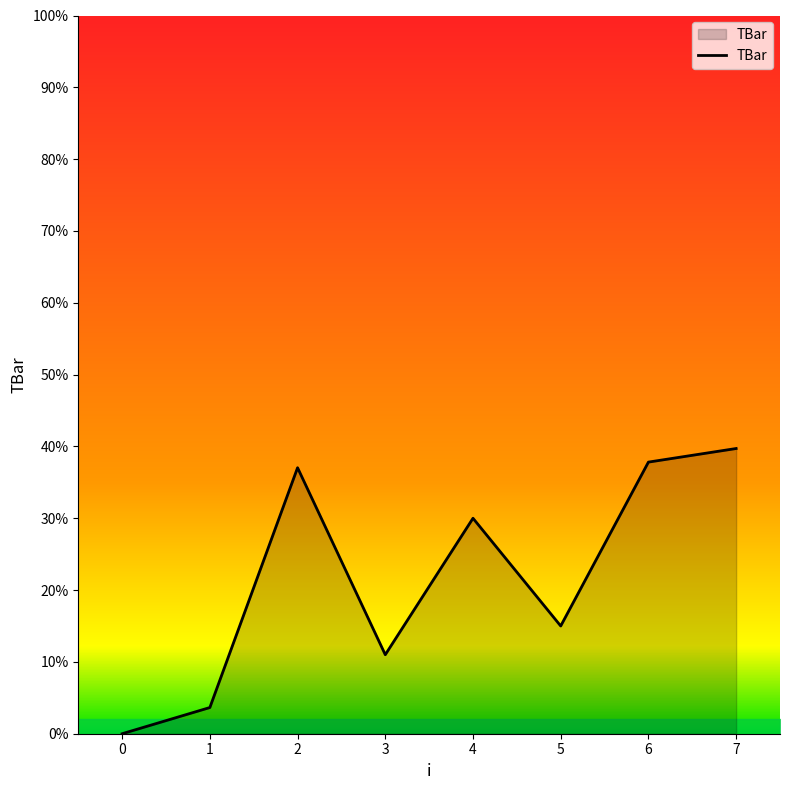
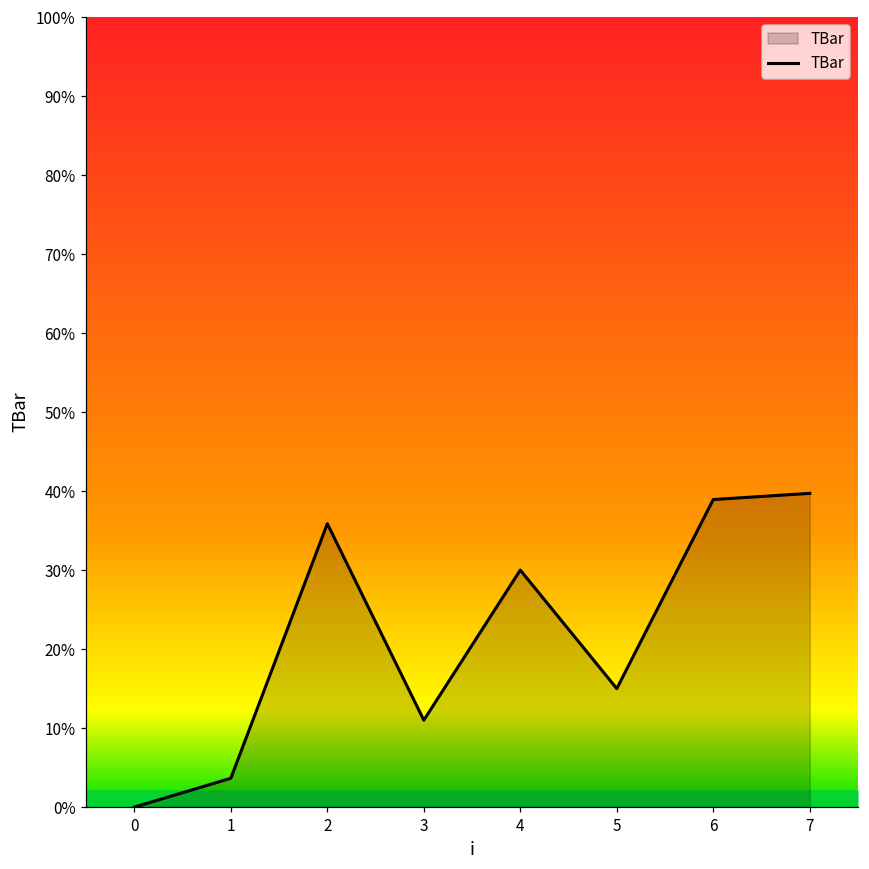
TBar, 2: 37% -> 36%
TBar, 6: 38% -> 39%
